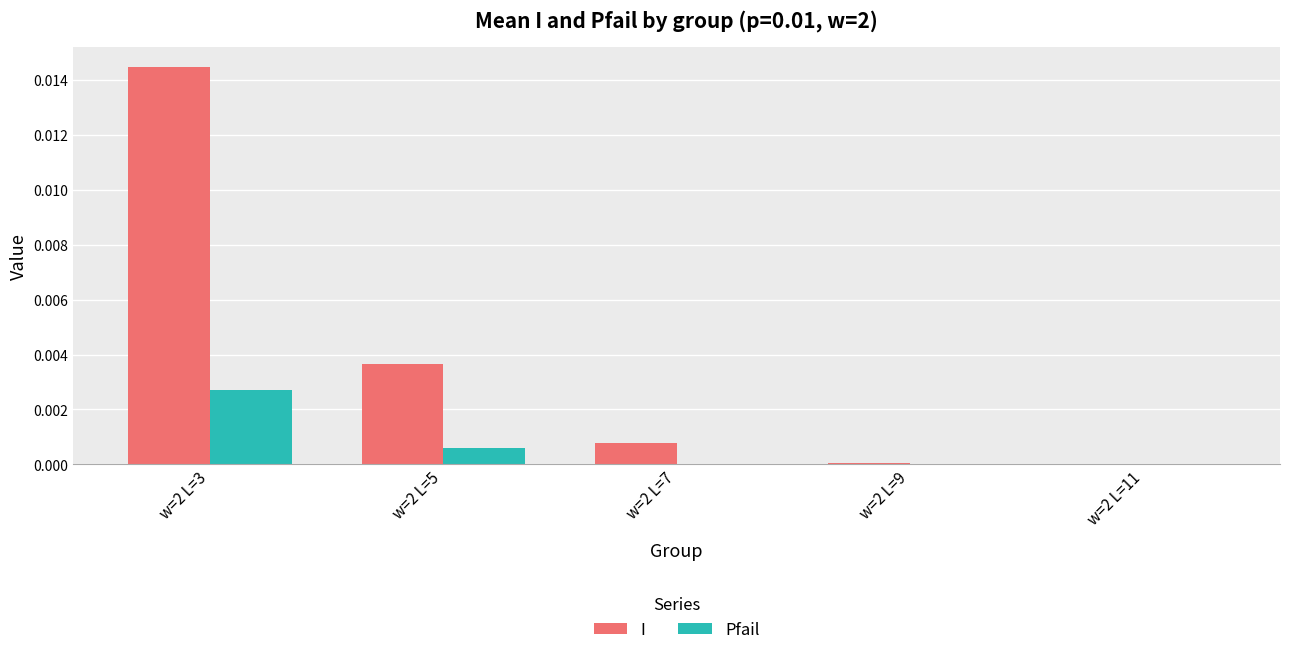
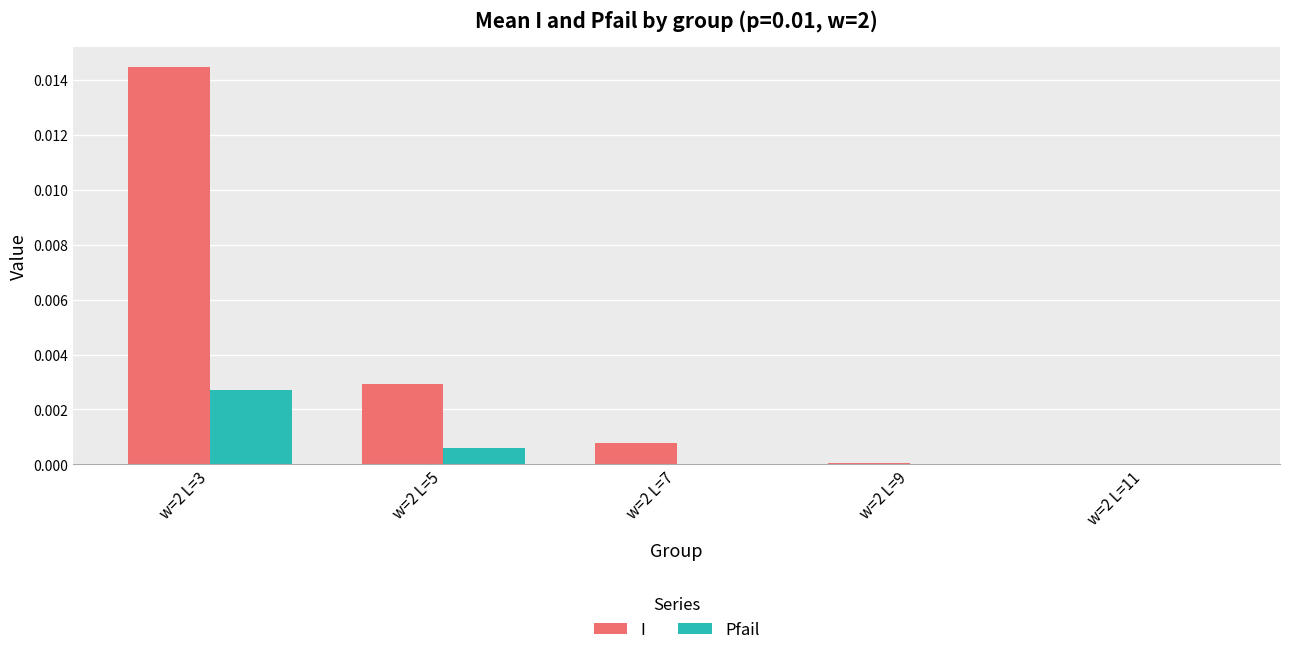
I, w=2 L=5: 0.0036 -> 0.0029
